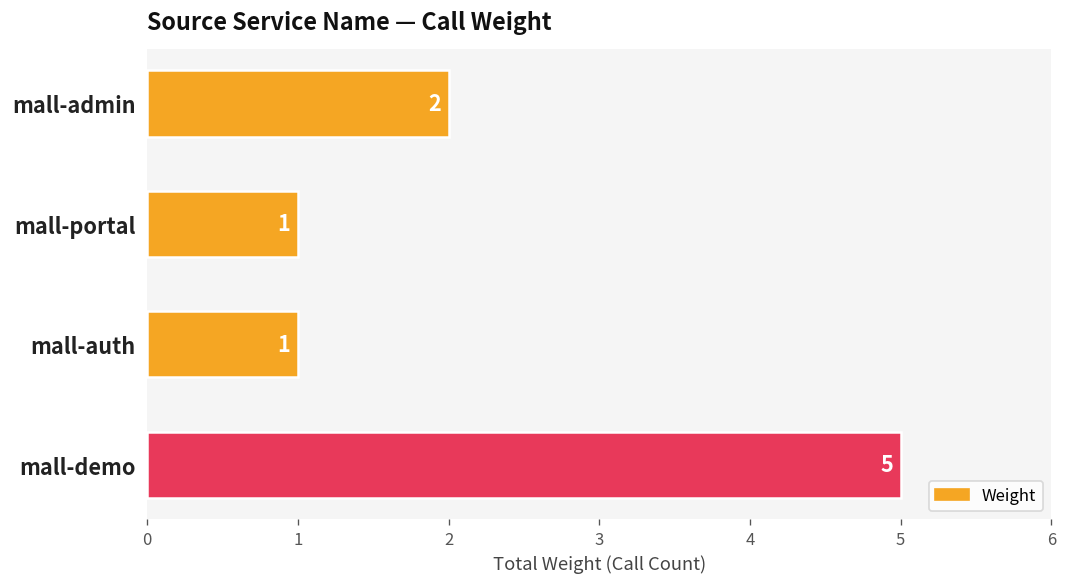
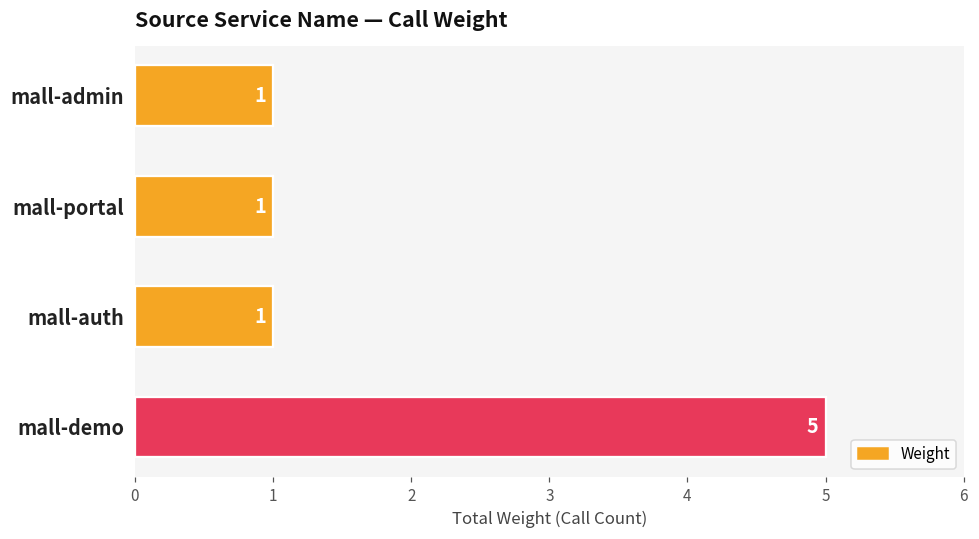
mall-admin: 2 -> 1
